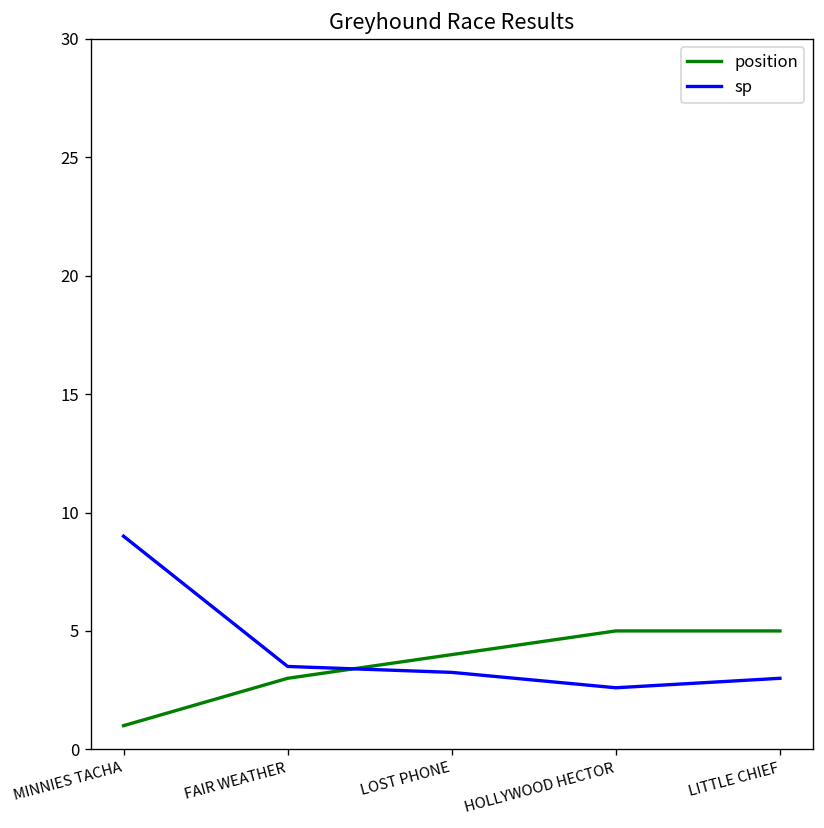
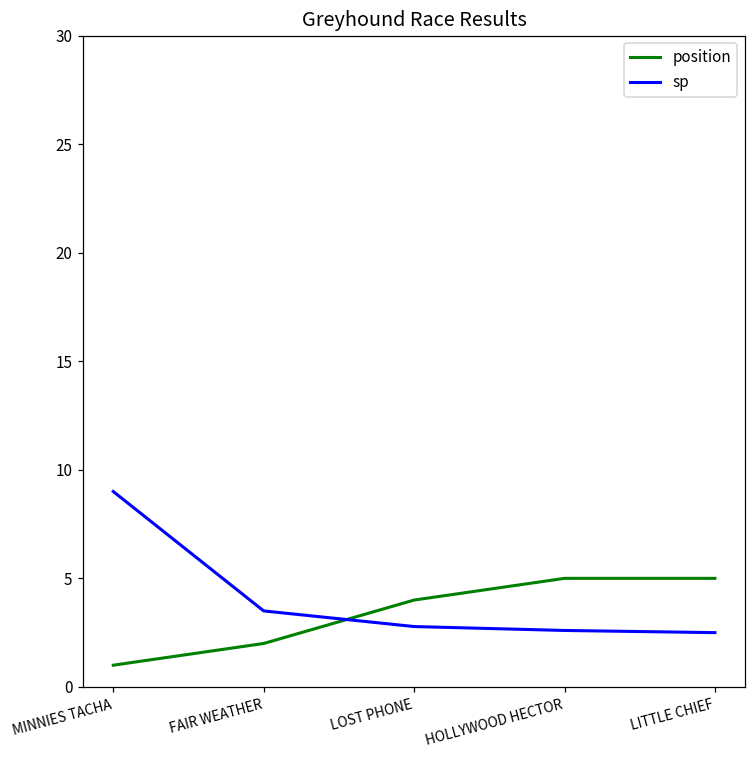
position, FAIR WEATHER: 3 -> 2
sp, LOST PHONE: 3.3 -> 2.8
sp, LITTLE CHIEF: 3.0 -> 2.5
